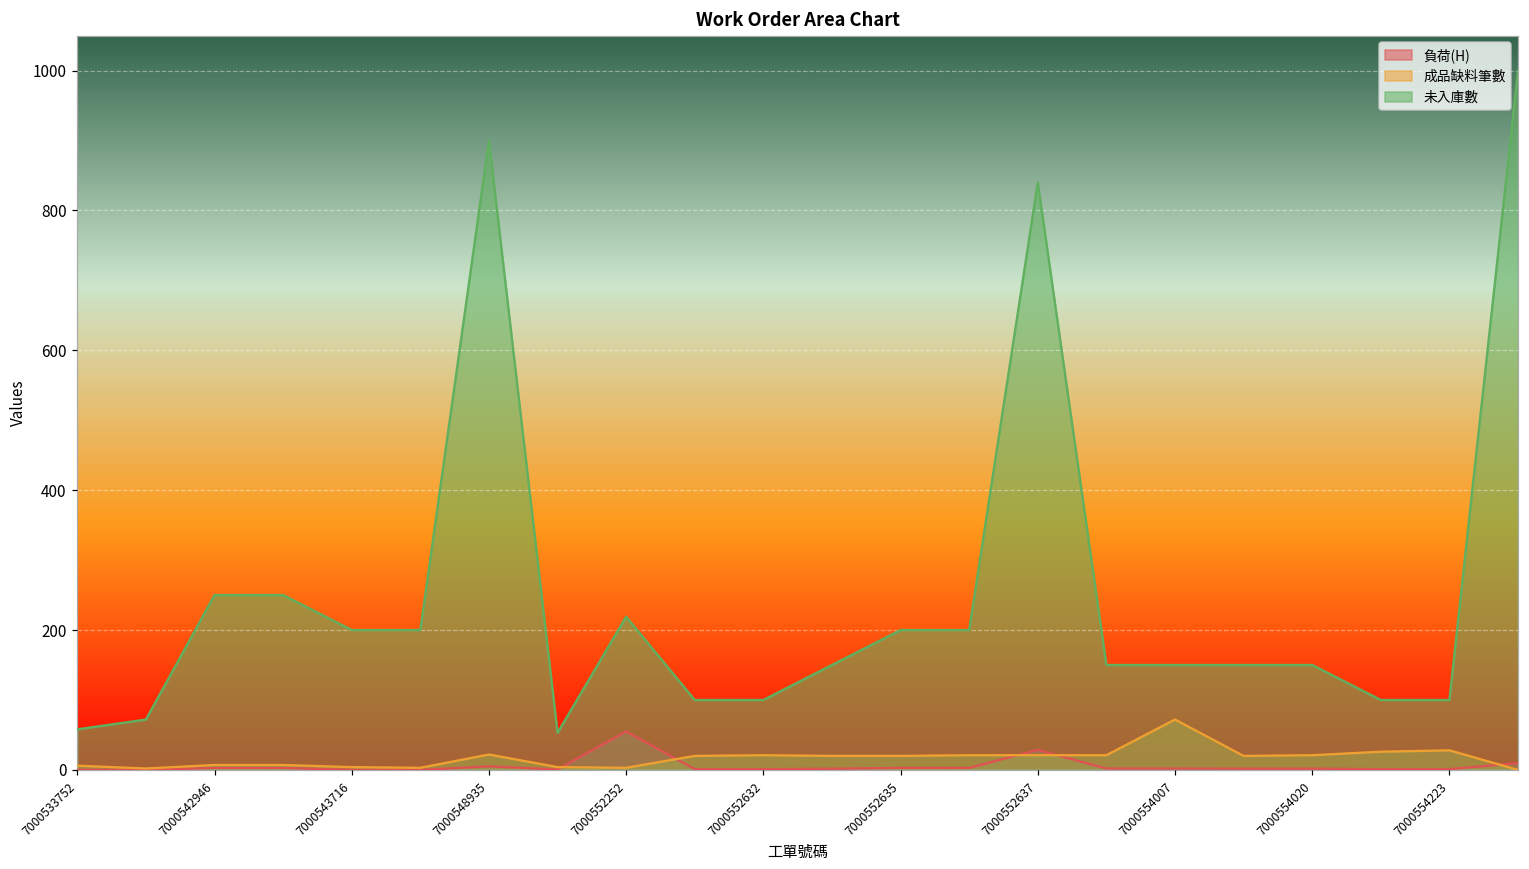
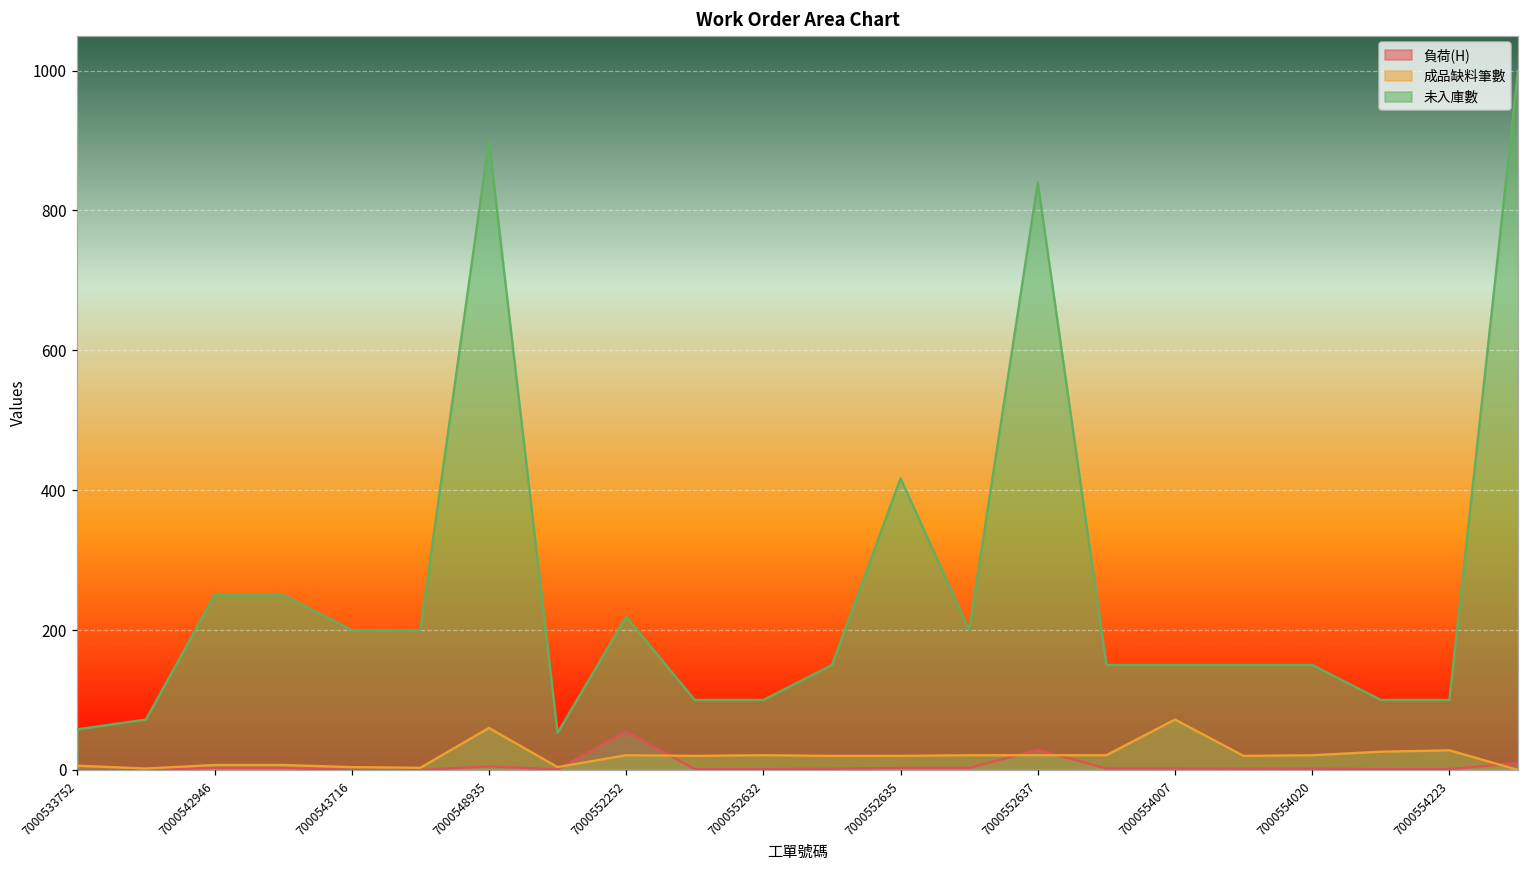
成品缺料筆數, 7000548935: 20 -> 60
成品缺料筆數, 7000552252: 0 -> 20
未入庫數, 7000552635: 200 -> 420
